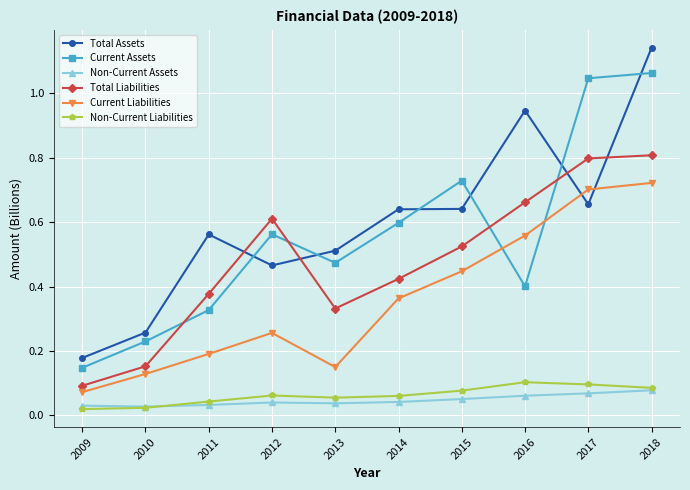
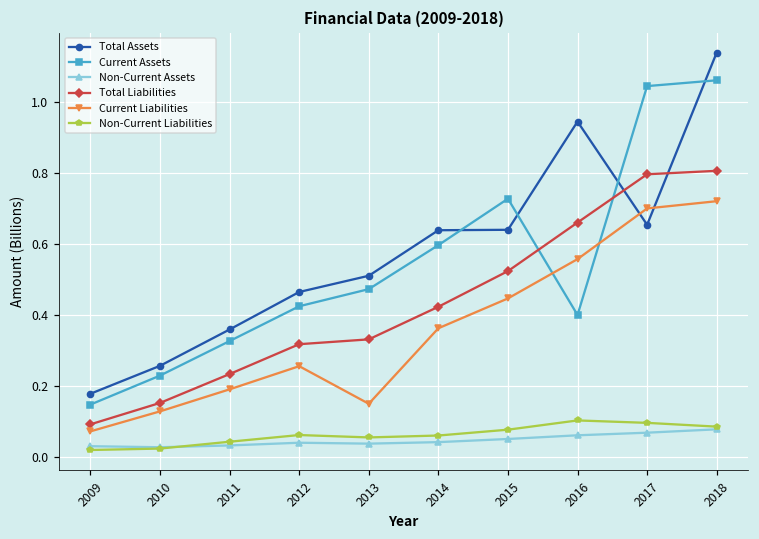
Total Assets, 2011: 0.56 -> 0.36
Total Liabilities, 2011: 0.38 -> 0.23
Current Assets, 2012: 0.56 -> 0.43
Total Liabilities, 2012: 0.61 -> 0.32
